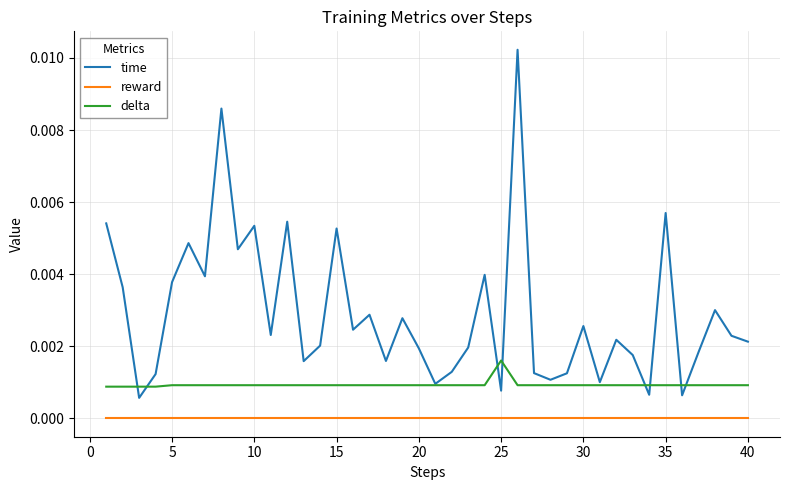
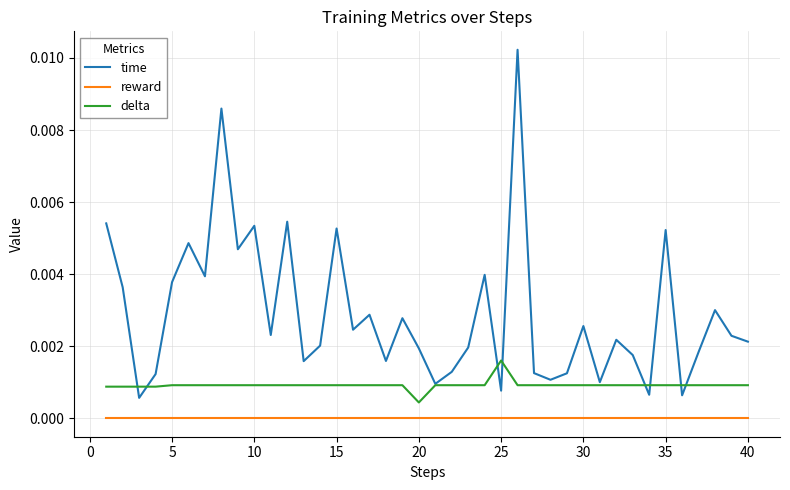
delta, 20: 0.0009 -> 0.0004
time, 35: 0.0057 -> 0.0052
